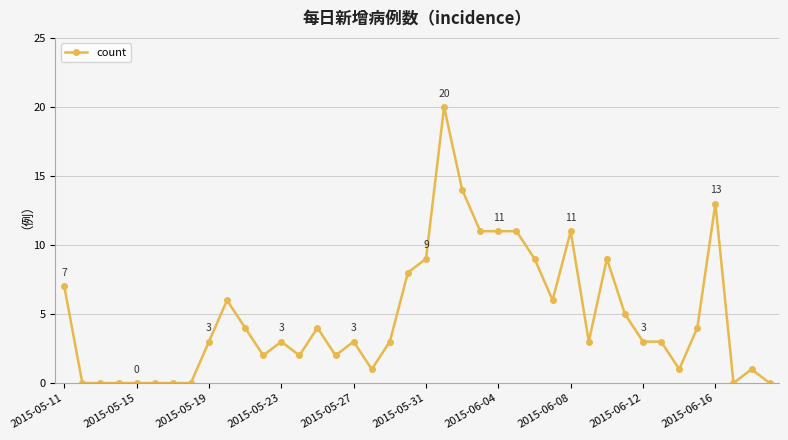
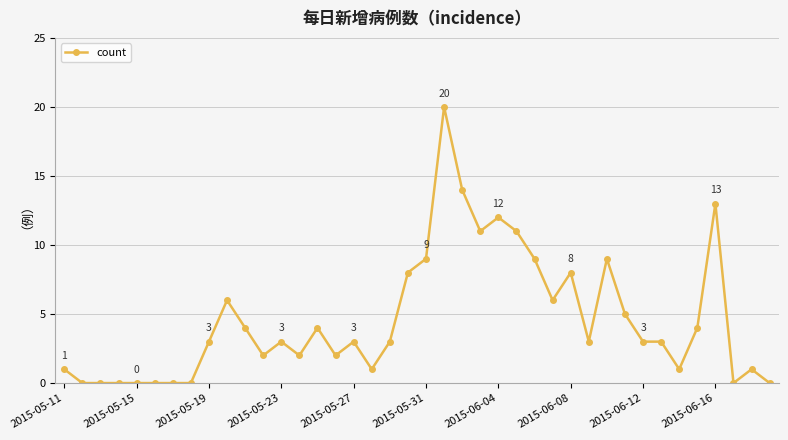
2015-05-11: 7 -> 1
2015-06-04: 11 -> 12
2015-06-08: 11 -> 8
